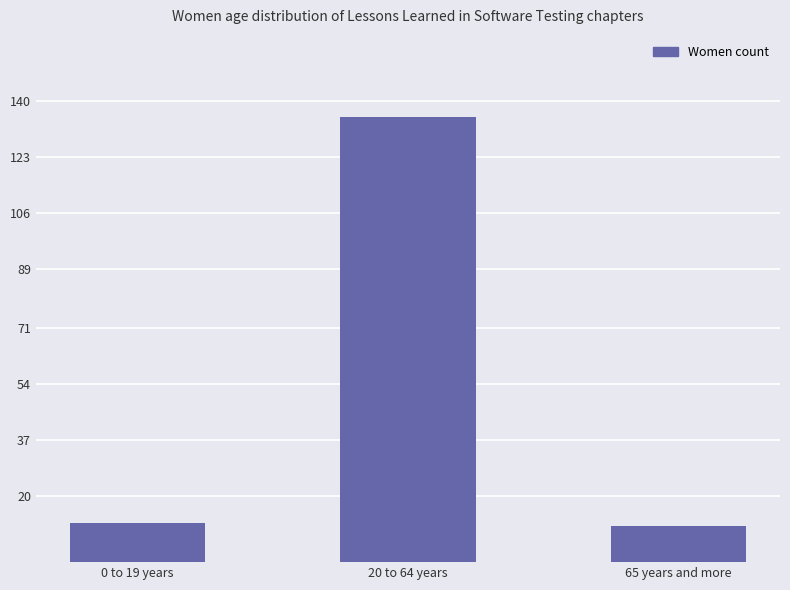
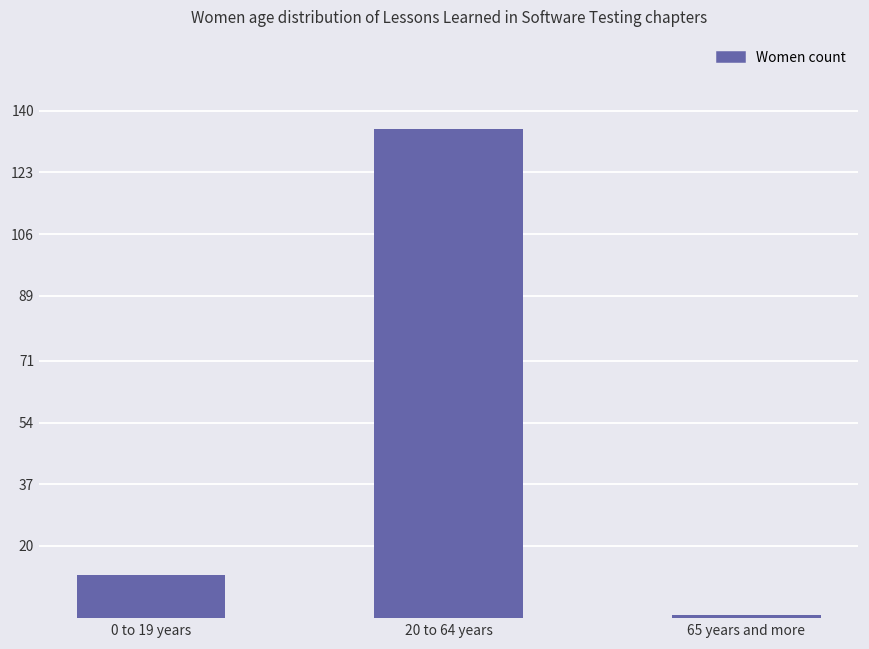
65 years and more: 11 -> 1
